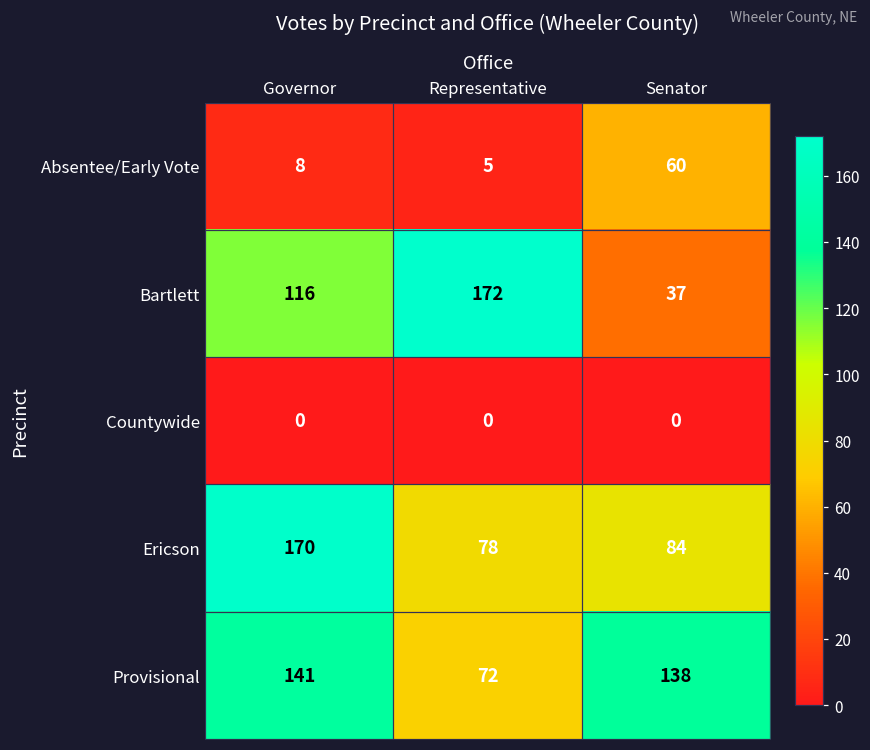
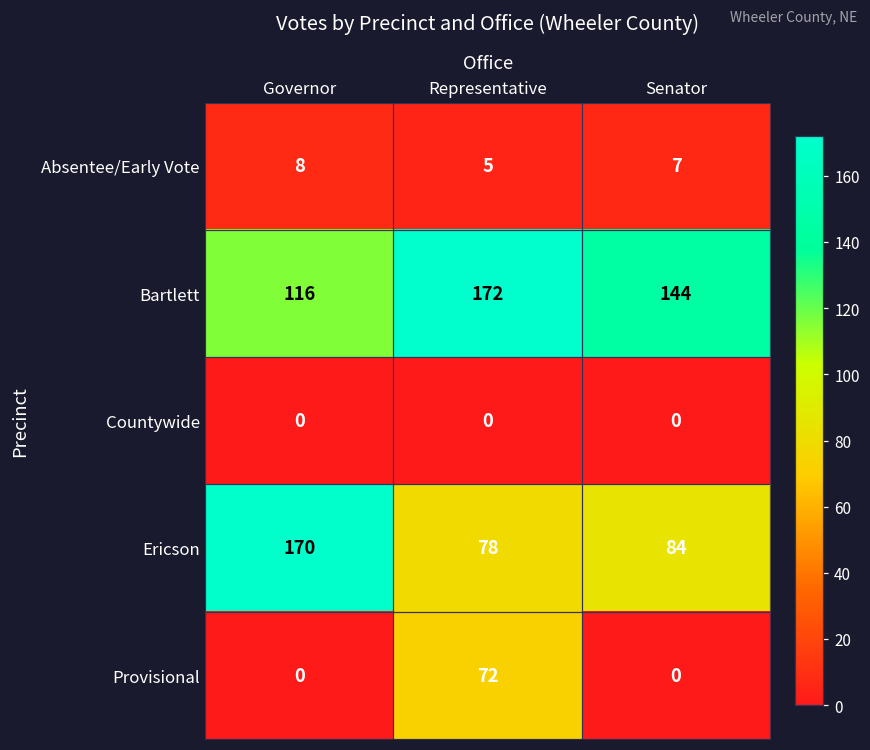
Absentee/Early Vote, Senator: 60 -> 7
Bartlett, Senator: 37 -> 144
Provisional, Governor: 141 -> 0
Provisional, Senator: 138 -> 0
